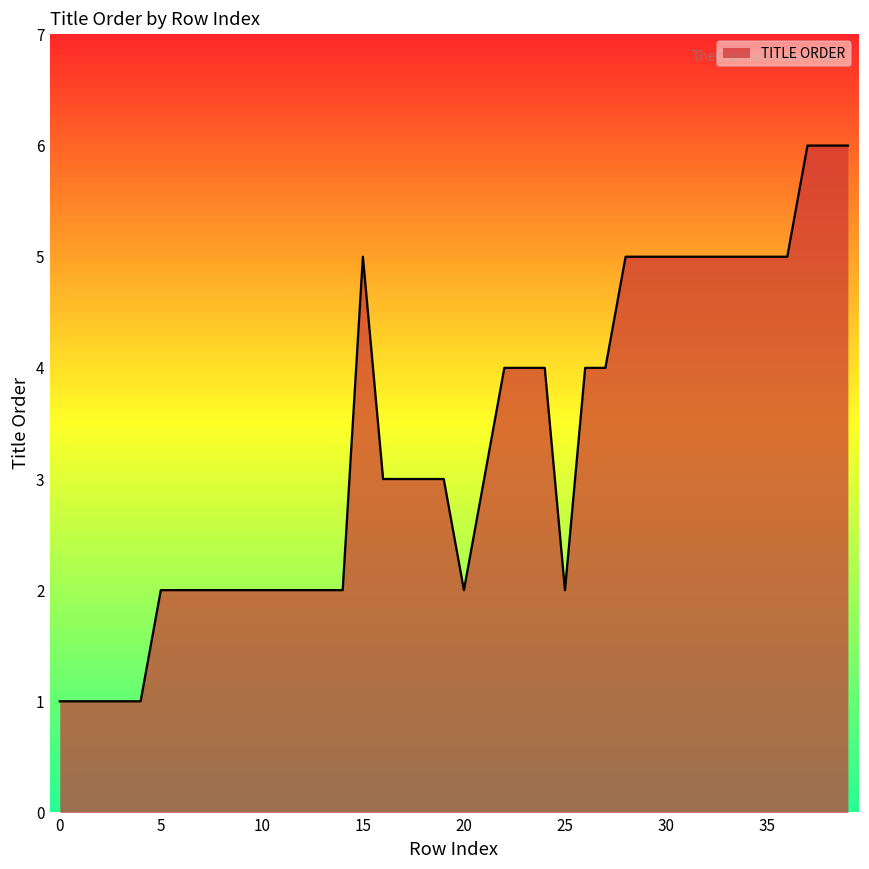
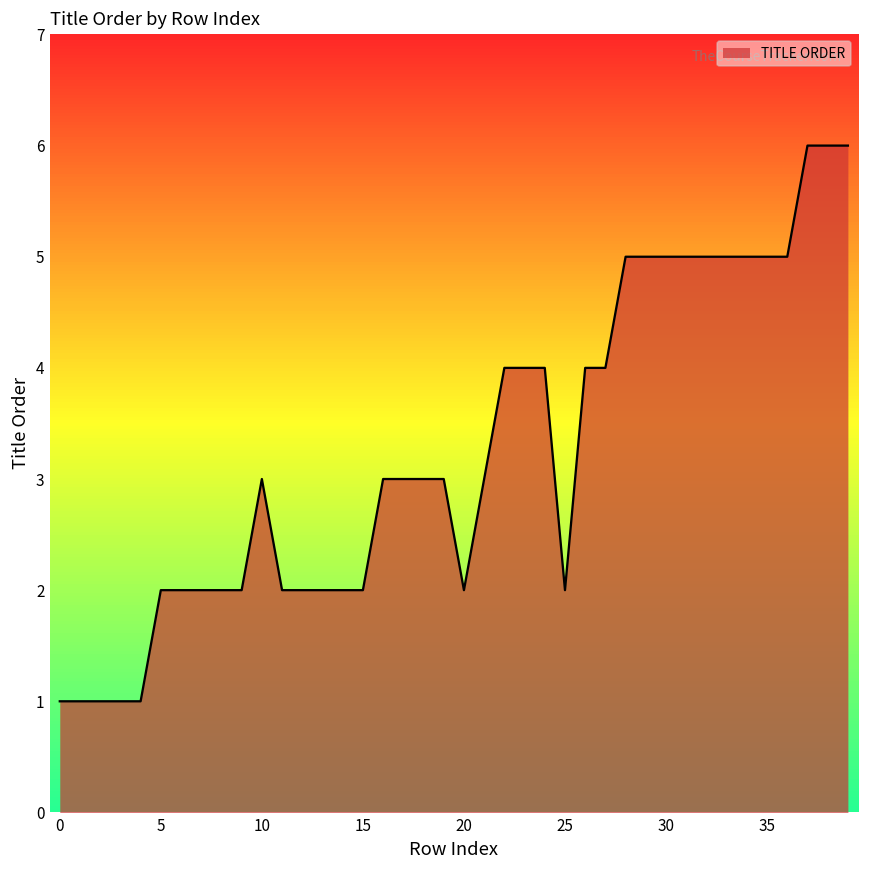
10: 2 -> 3
15: 5 -> 2
